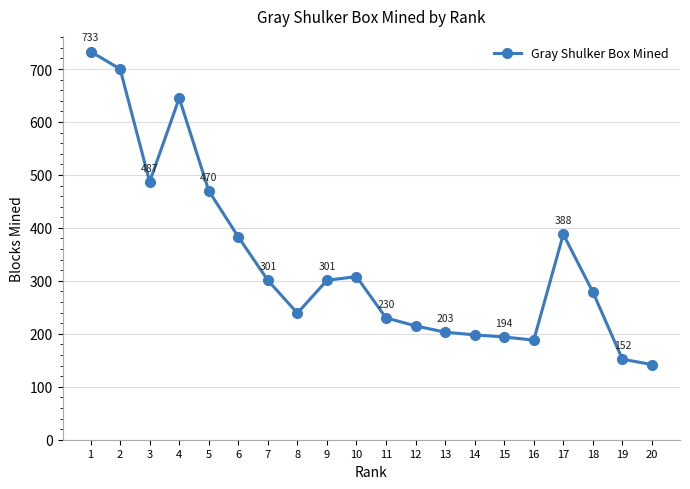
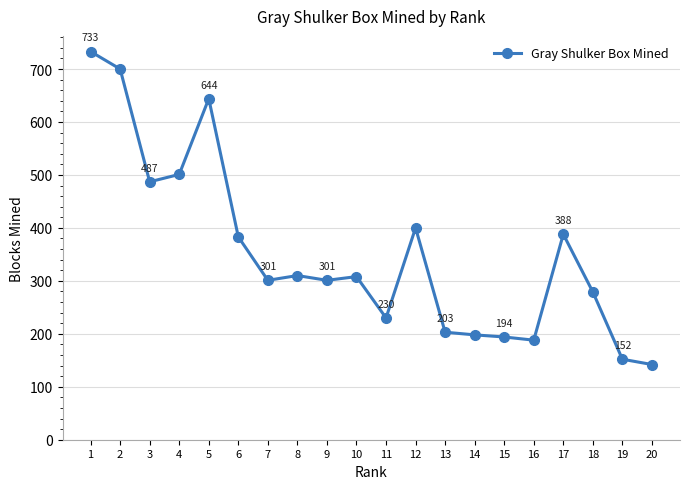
4: 650 -> 500
5: 470 -> 644
8: 240 -> 310
12: 220 -> 400
